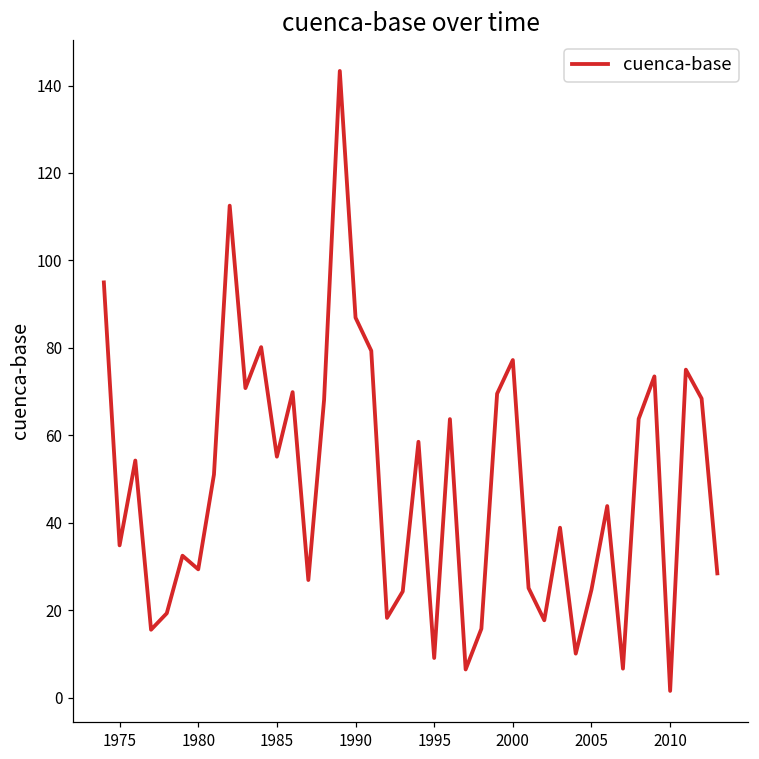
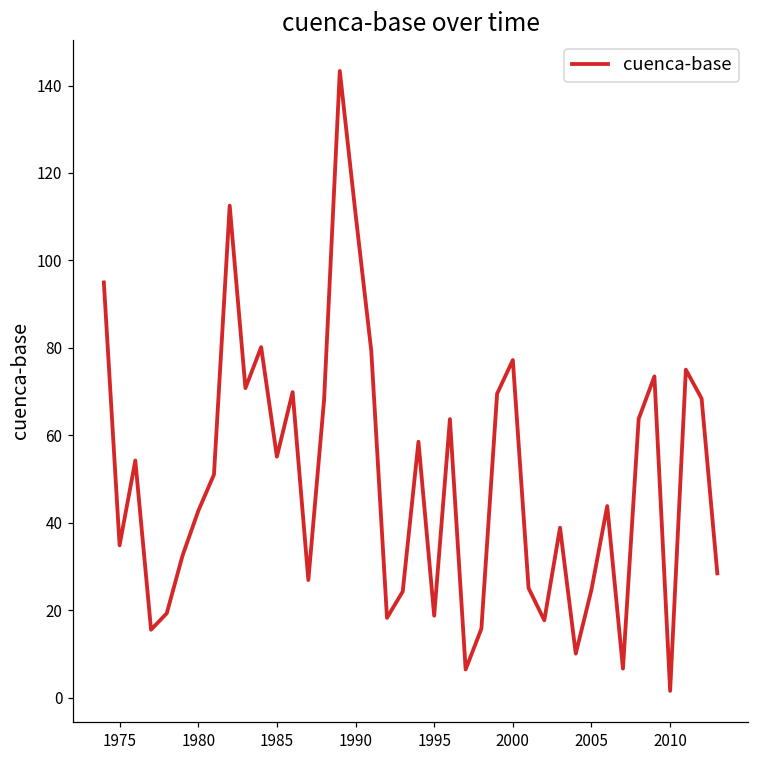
1980: 29 -> 43
1990: 87 -> 111
1995: 9 -> 19
